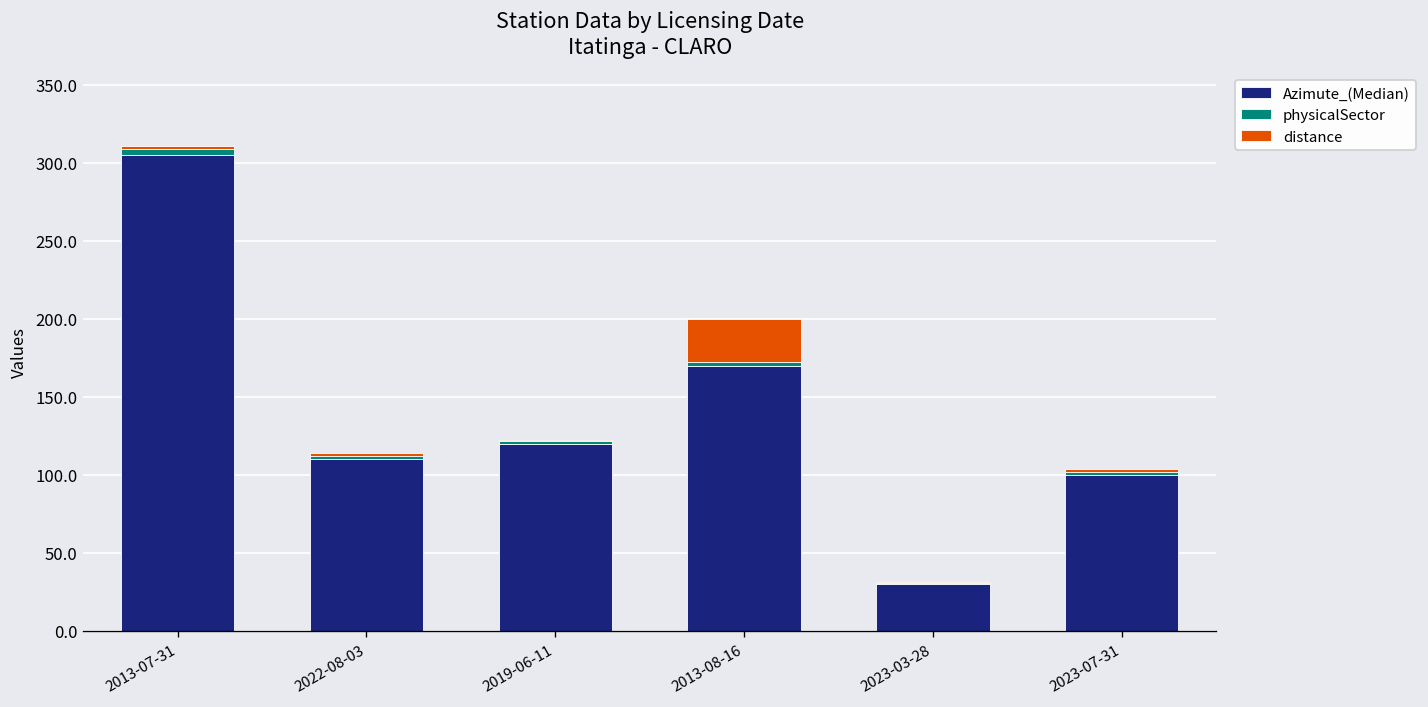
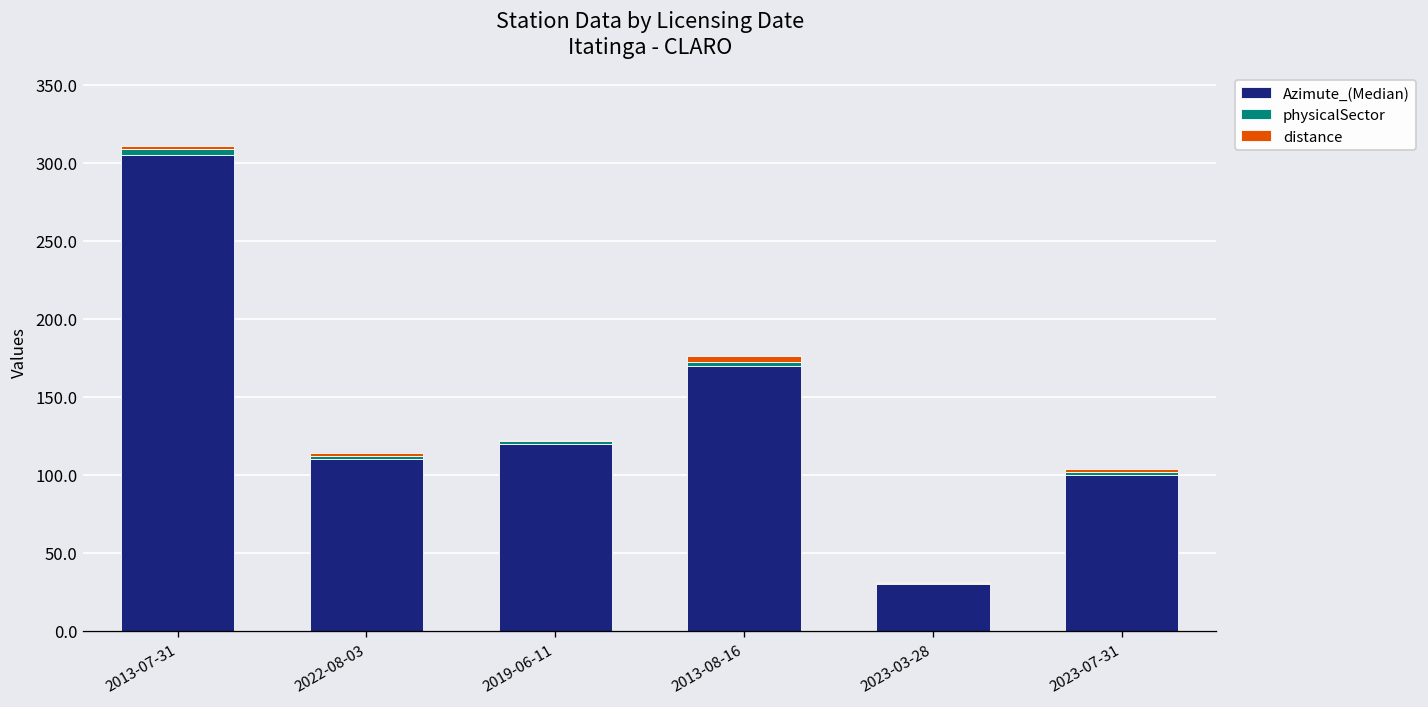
distance, 2013-08-16: 28 -> 4
